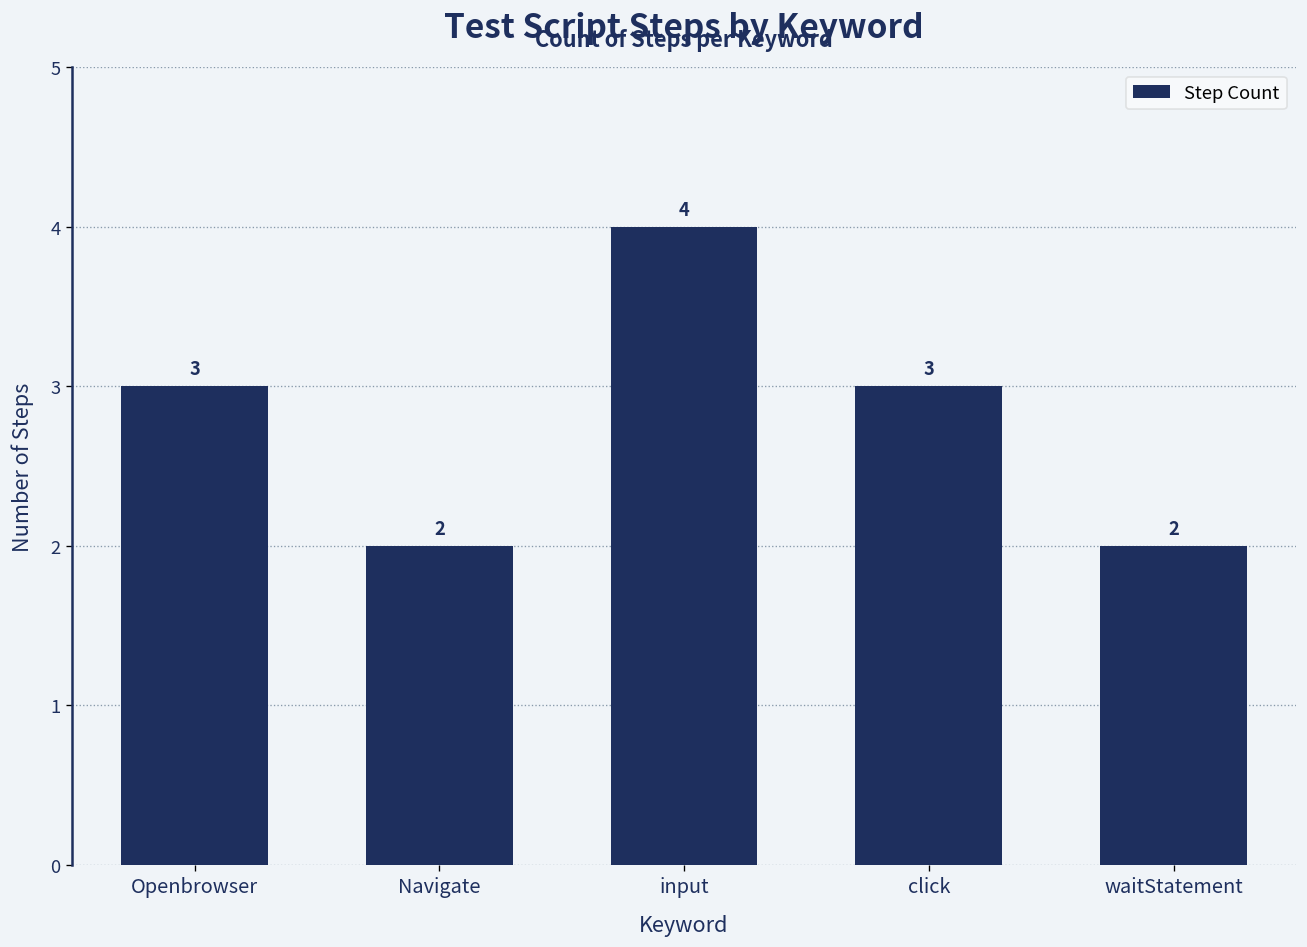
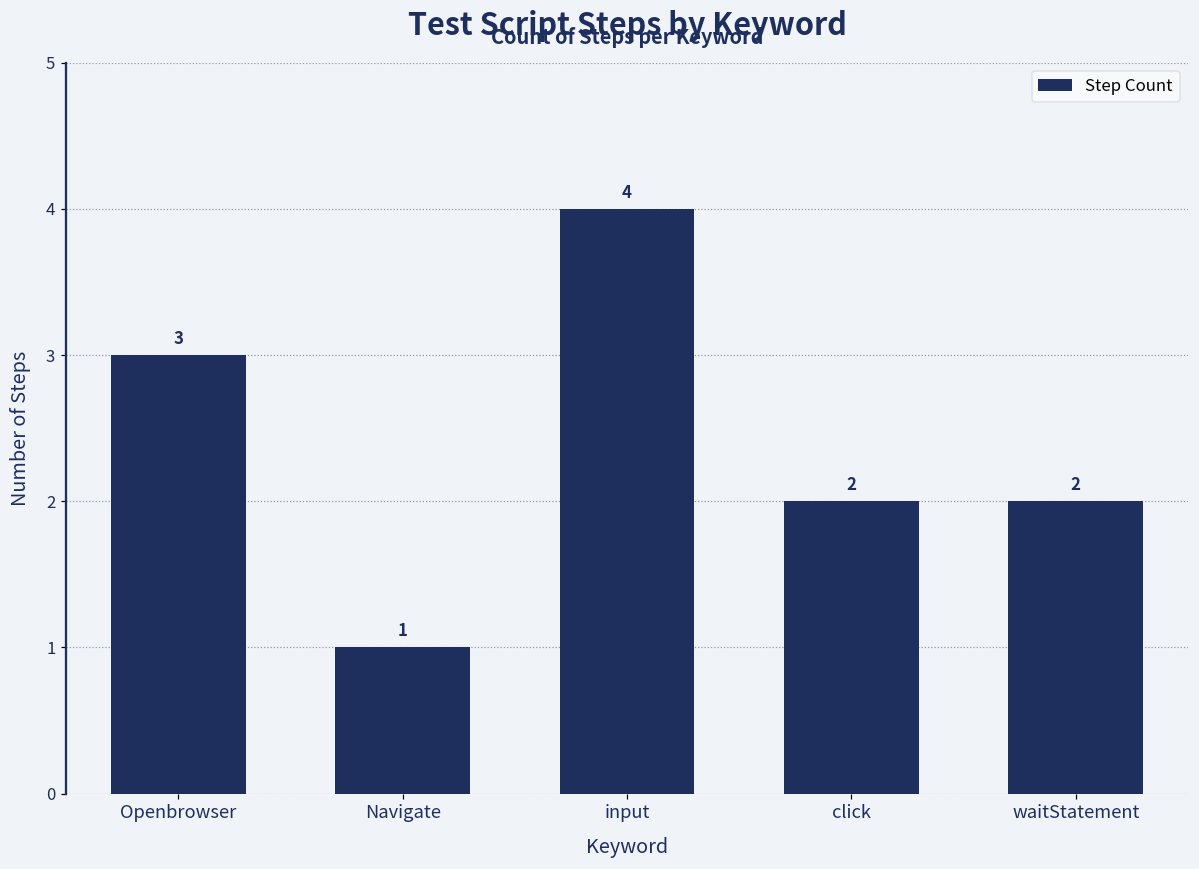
Navigate: 2 -> 1
click: 3 -> 2
